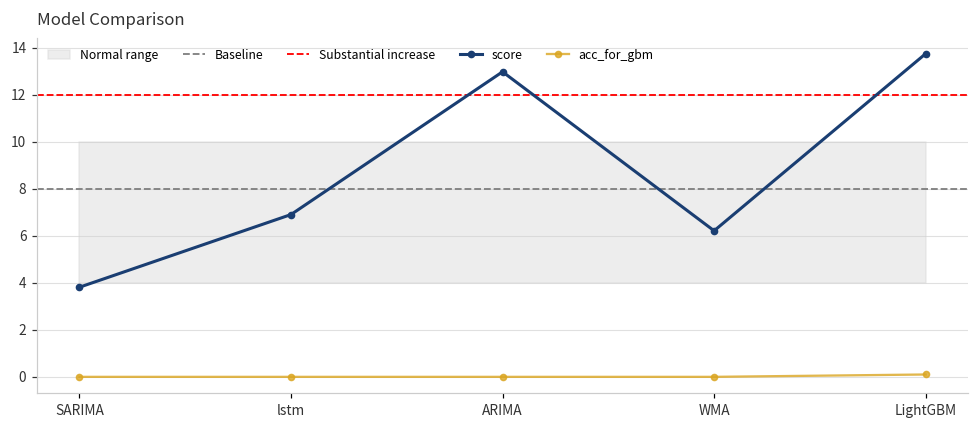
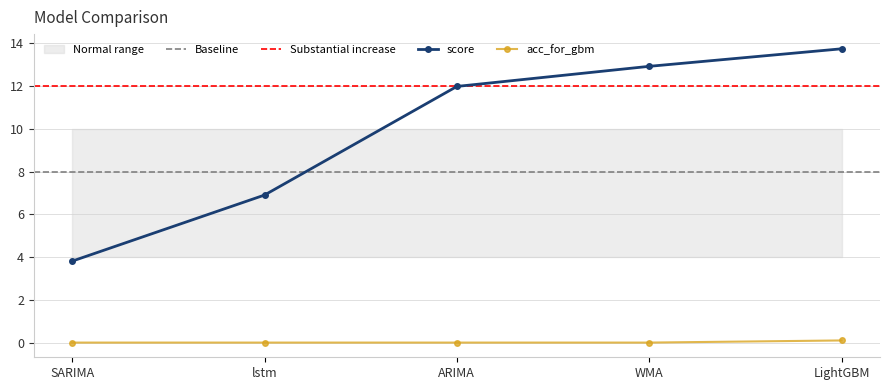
score, ARIMA: 13.0 -> 12.0
score, WMA: 6.2 -> 12.9
